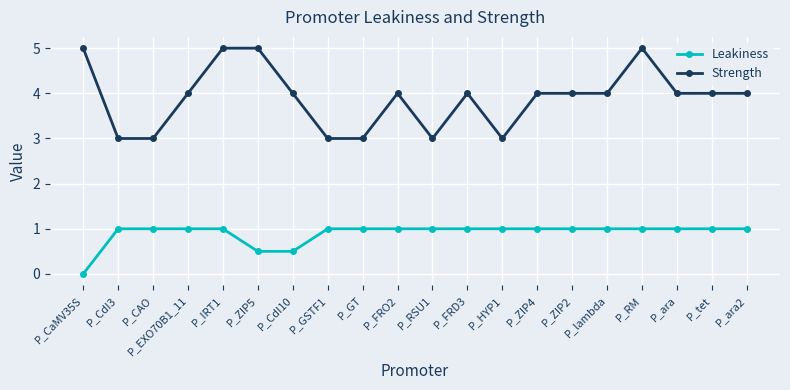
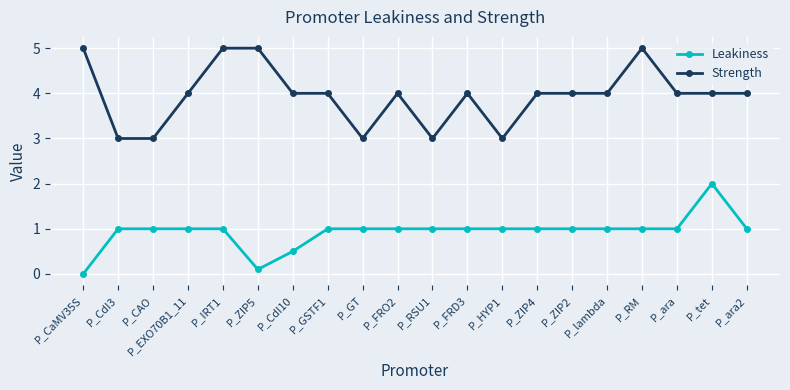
Leakiness, P_ZIP5: 0.5 -> 0.1
Strength, P_GSTF1: 3 -> 4
Leakiness, P_tet: 1 -> 2
